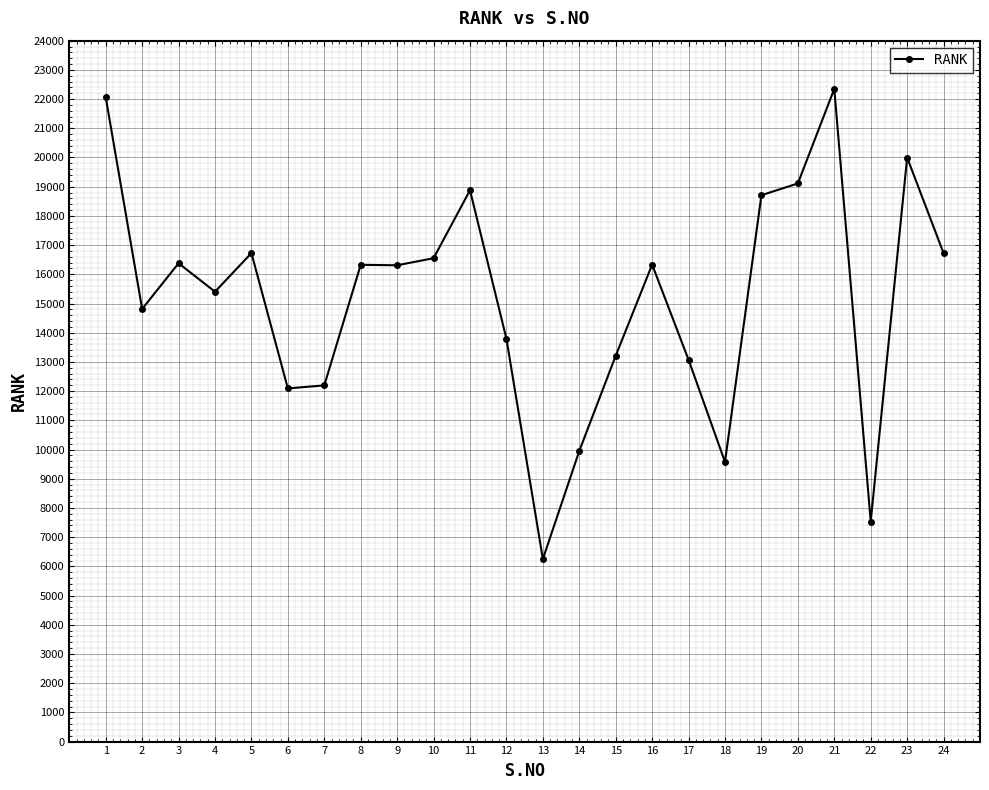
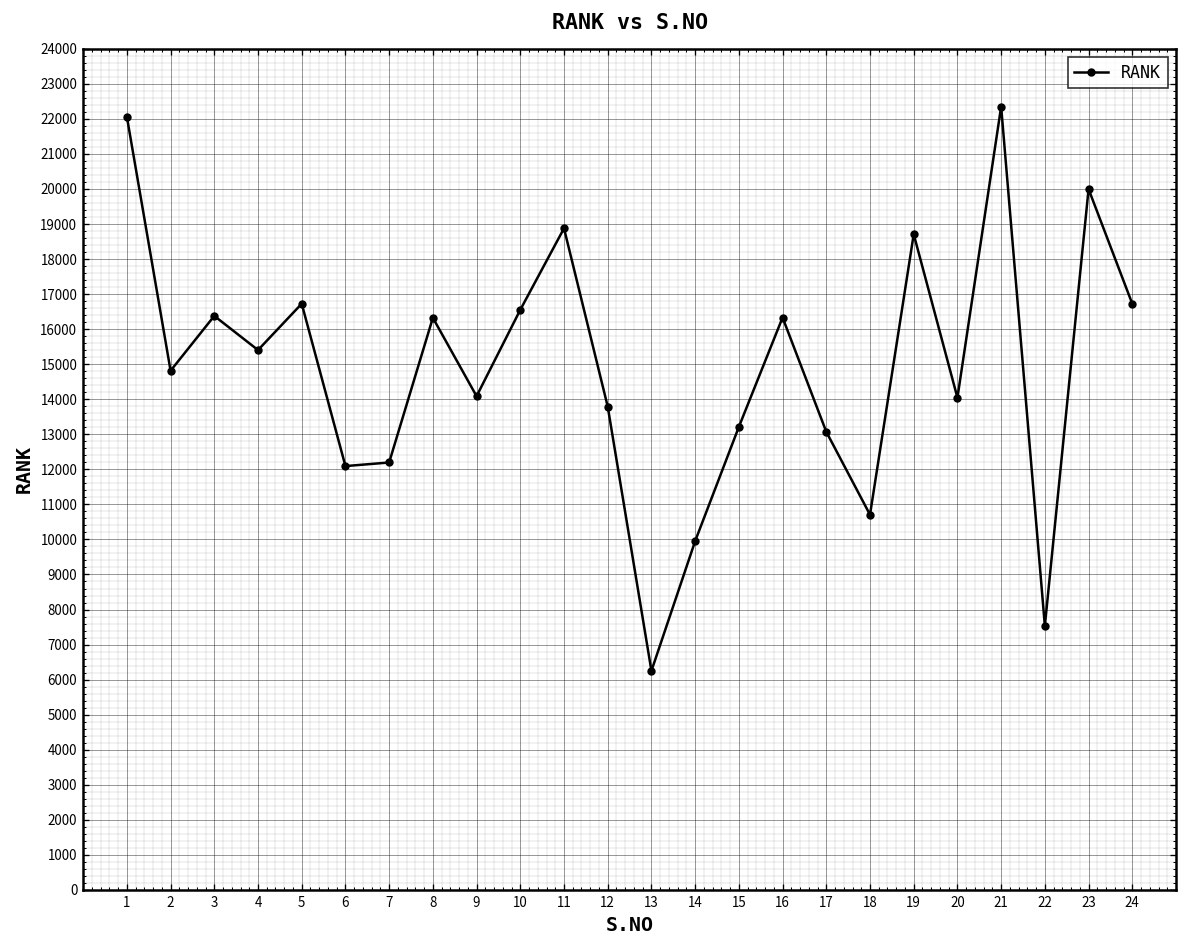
9: 16300 -> 14100
18: 9600 -> 10700
20: 19100 -> 14000
